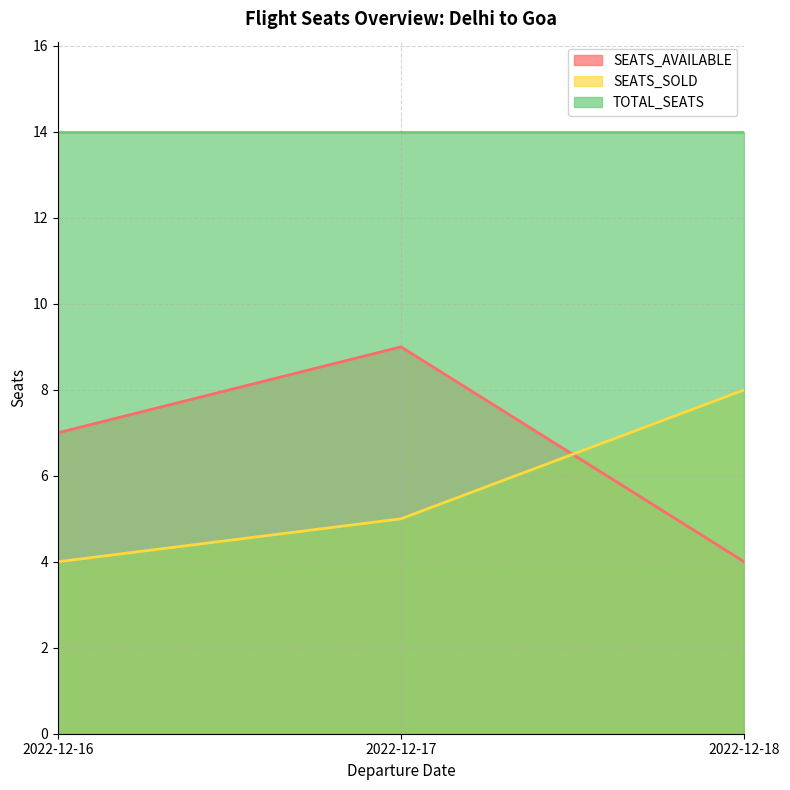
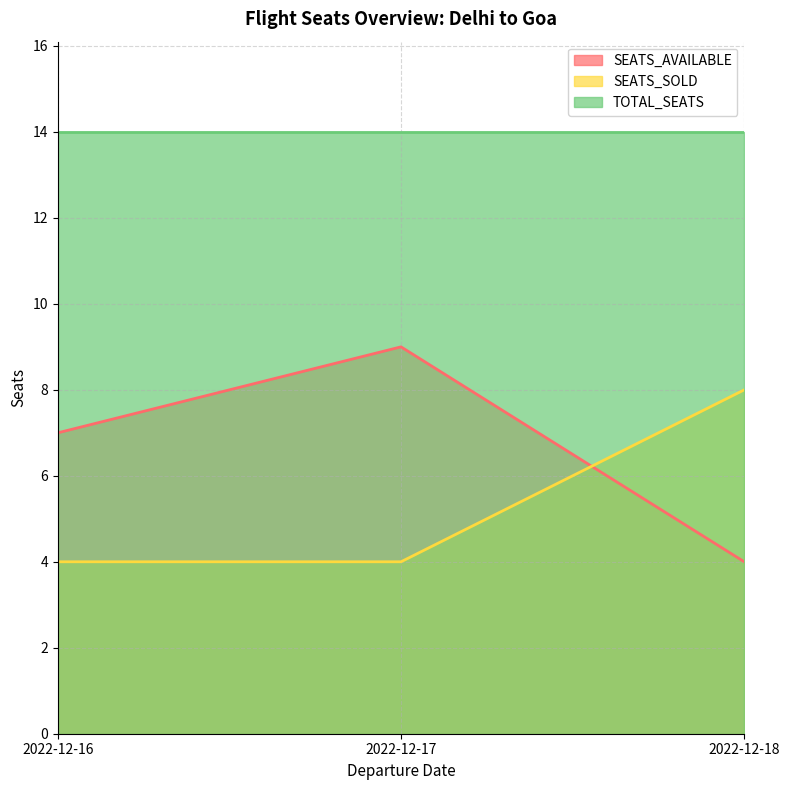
SEATS_SOLD, 2022-12-17: 5 -> 4
